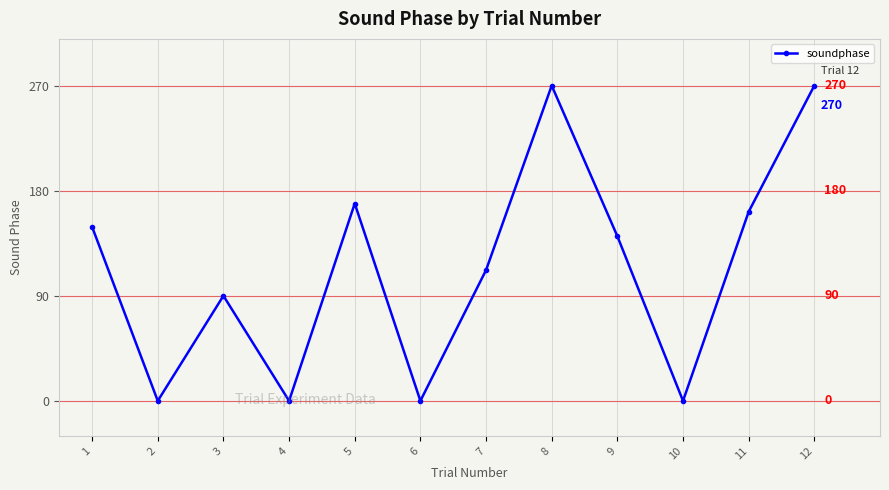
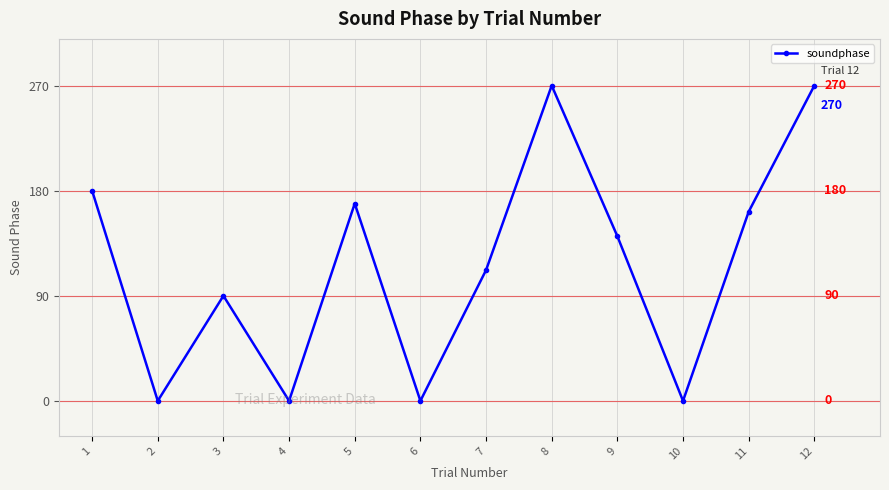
1: 149 -> 180
